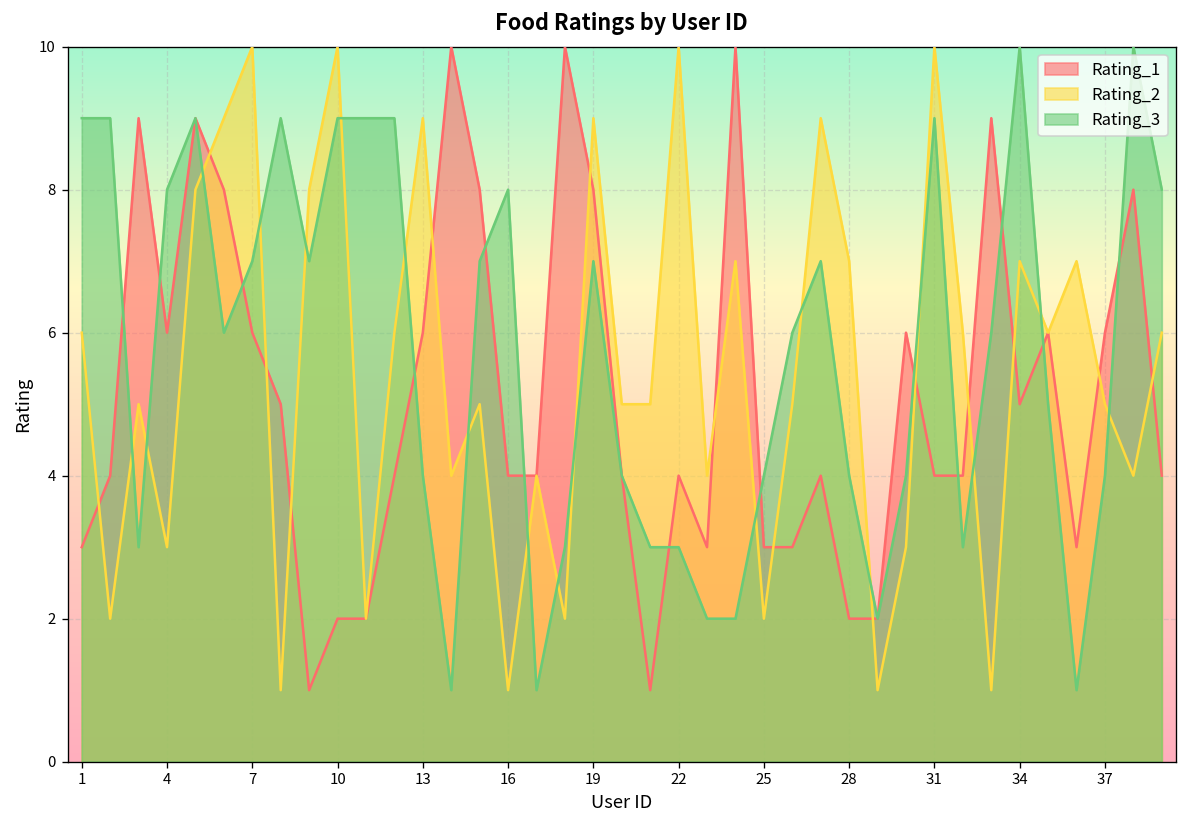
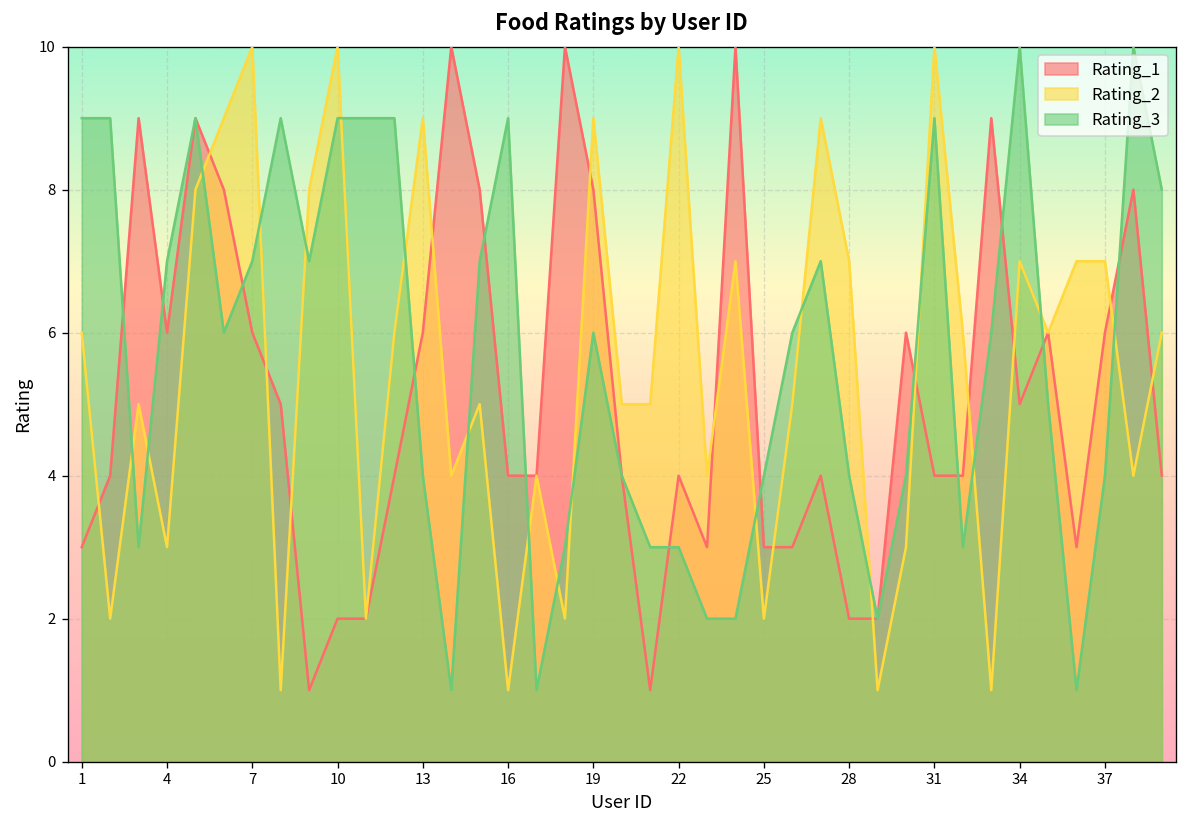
Rating_3, 4: 8 -> 7
Rating_3, 16: 8 -> 9
Rating_3, 19: 7 -> 6
Rating_2, 37: 5 -> 7
